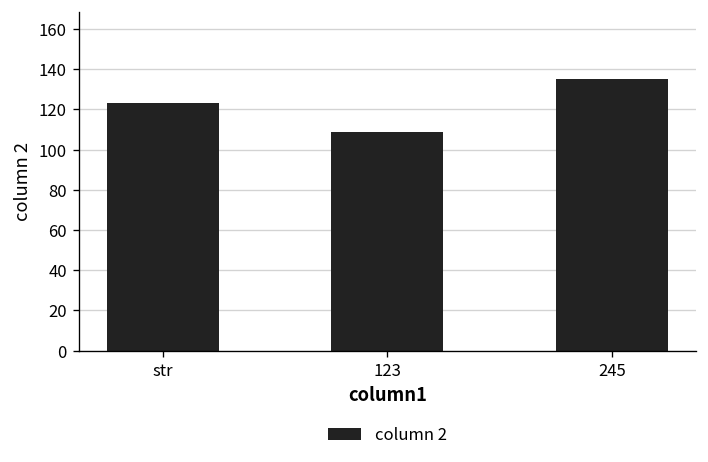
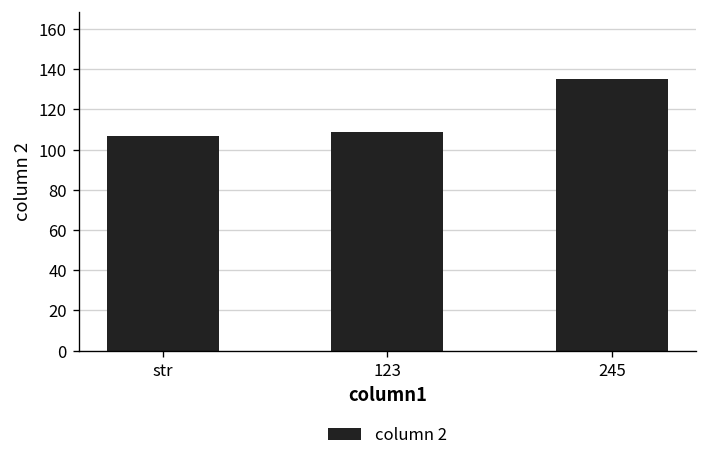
str: 123 -> 107
